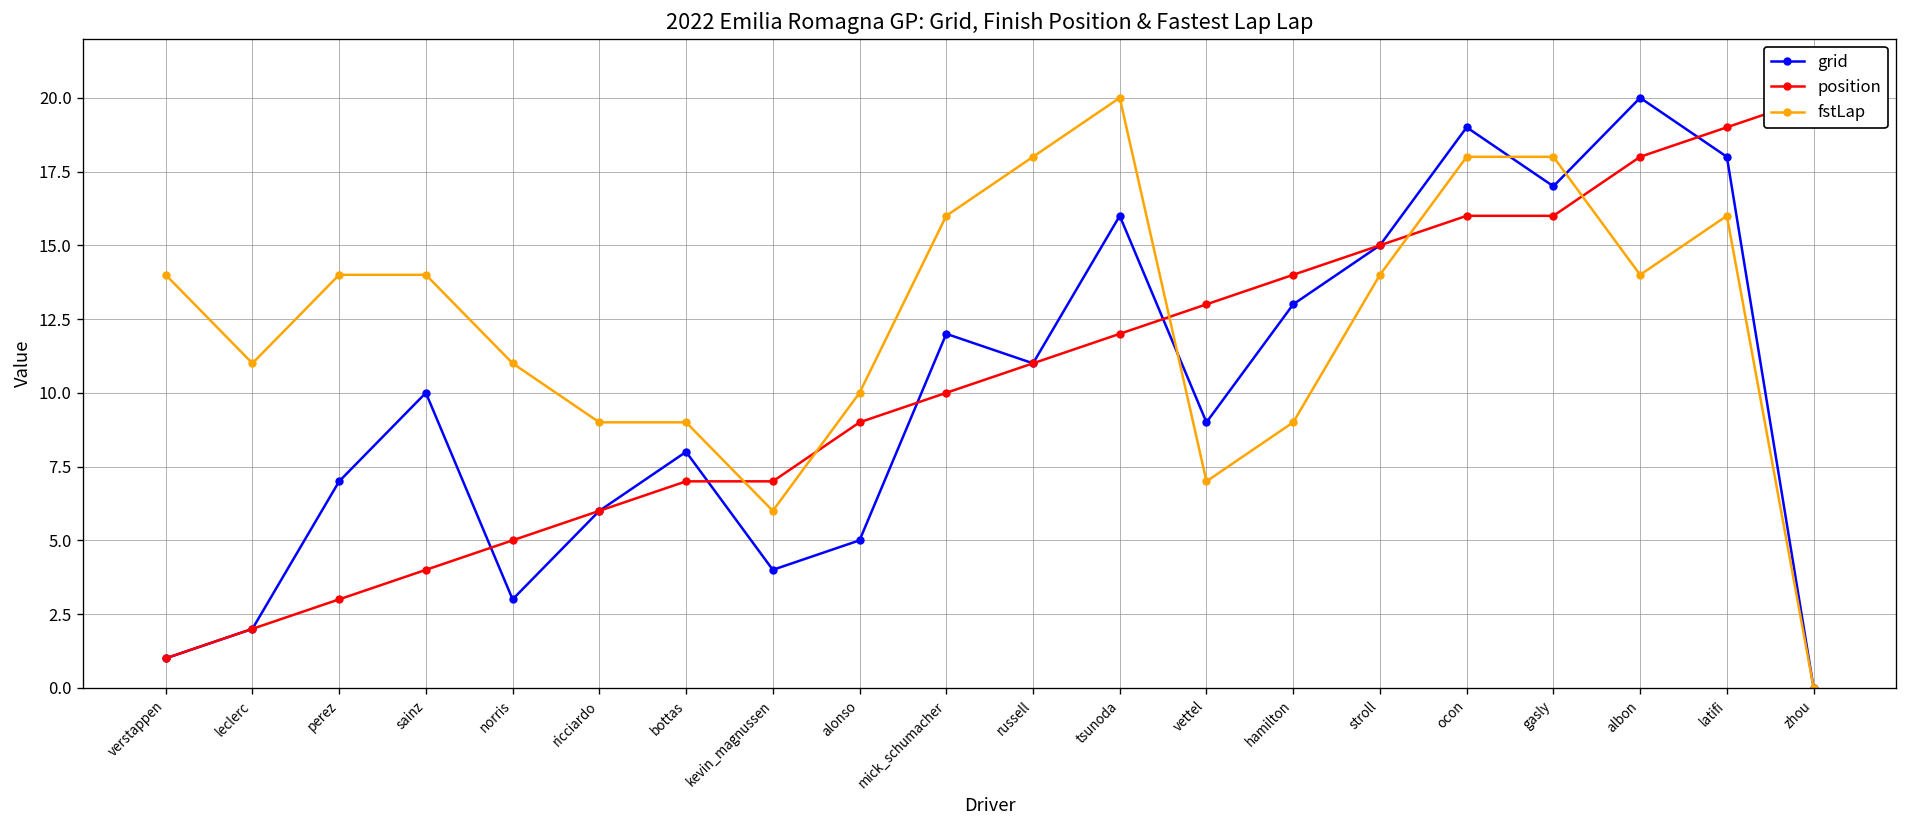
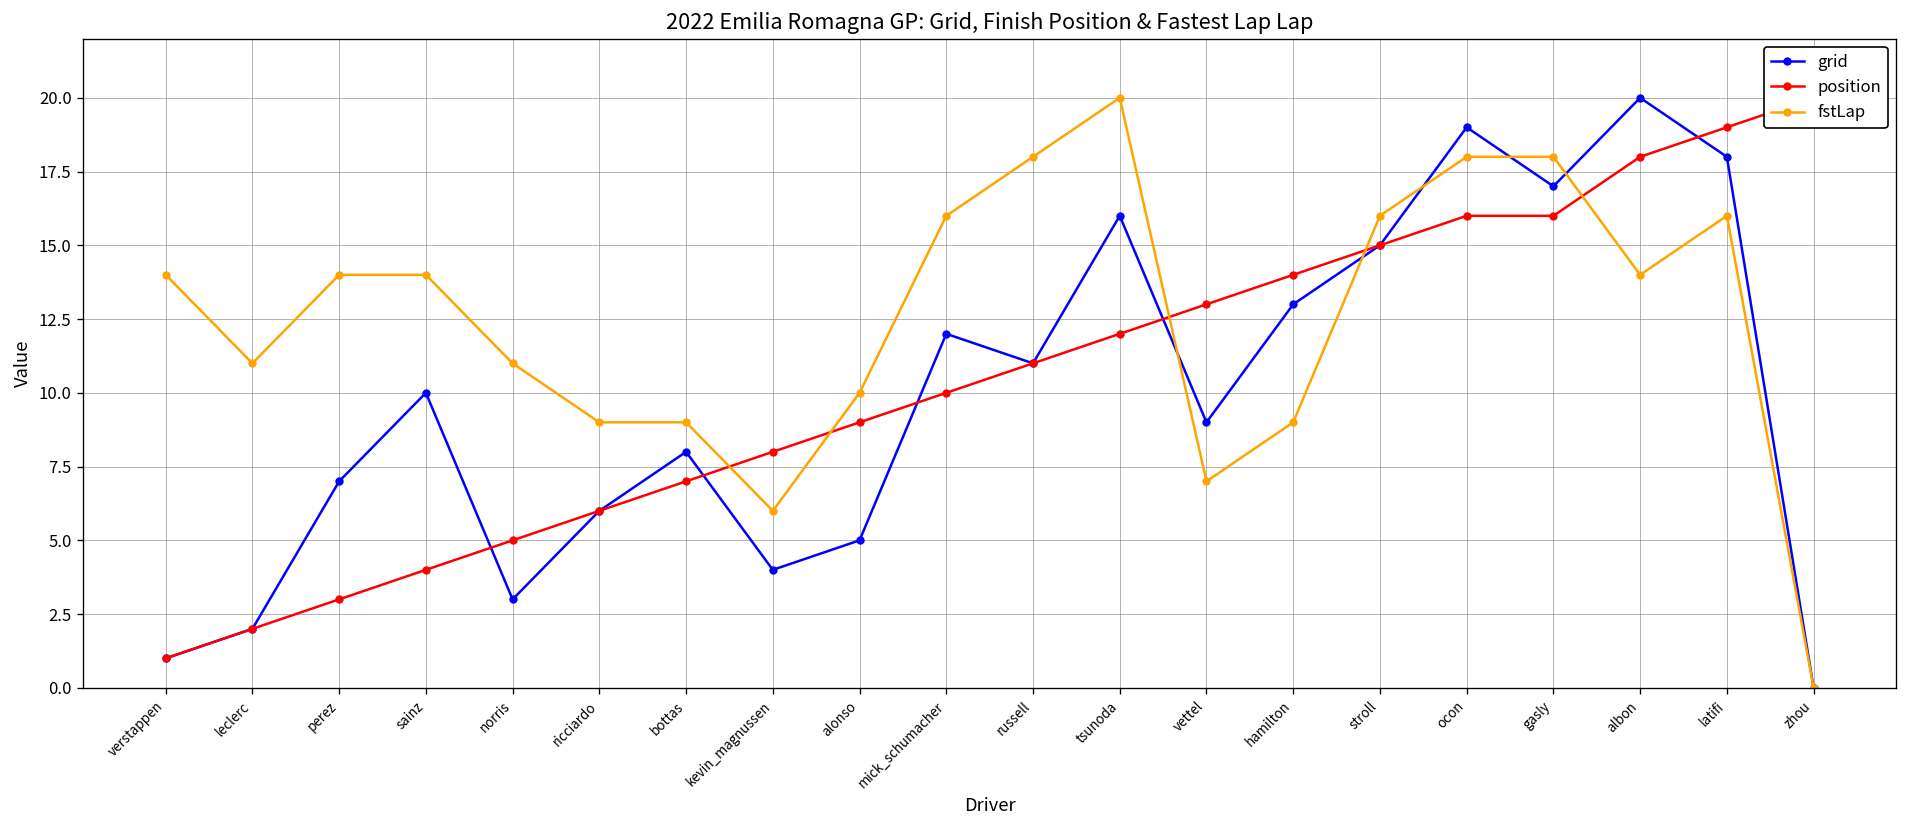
position, kevin_magnussen: 7 -> 8
fstLap, stroll: 14 -> 16
